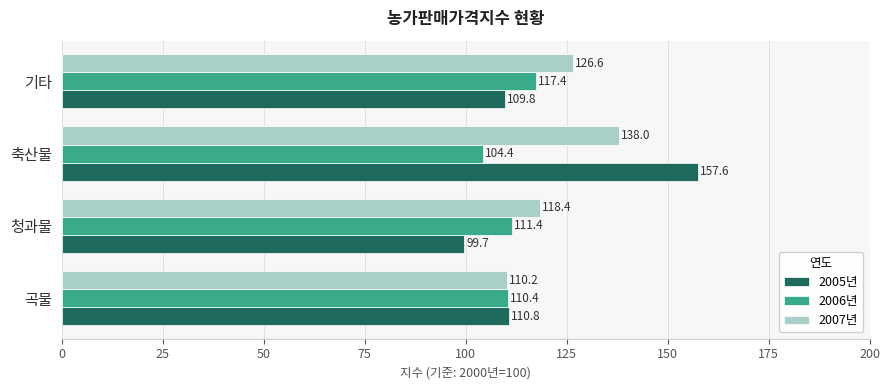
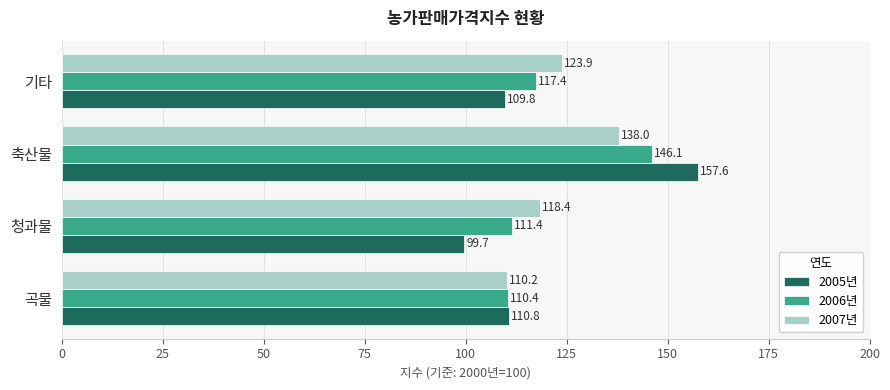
2007년, 기타: 126.6 -> 123.9
2006년, 축산물: 104.4 -> 146.1
